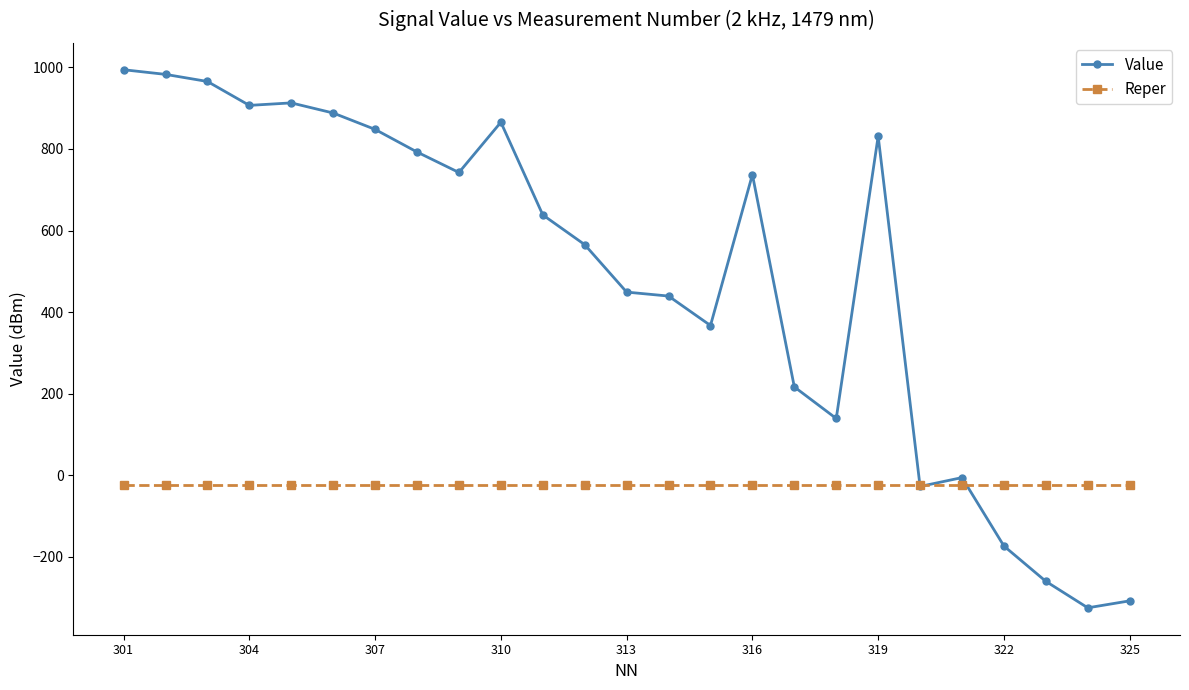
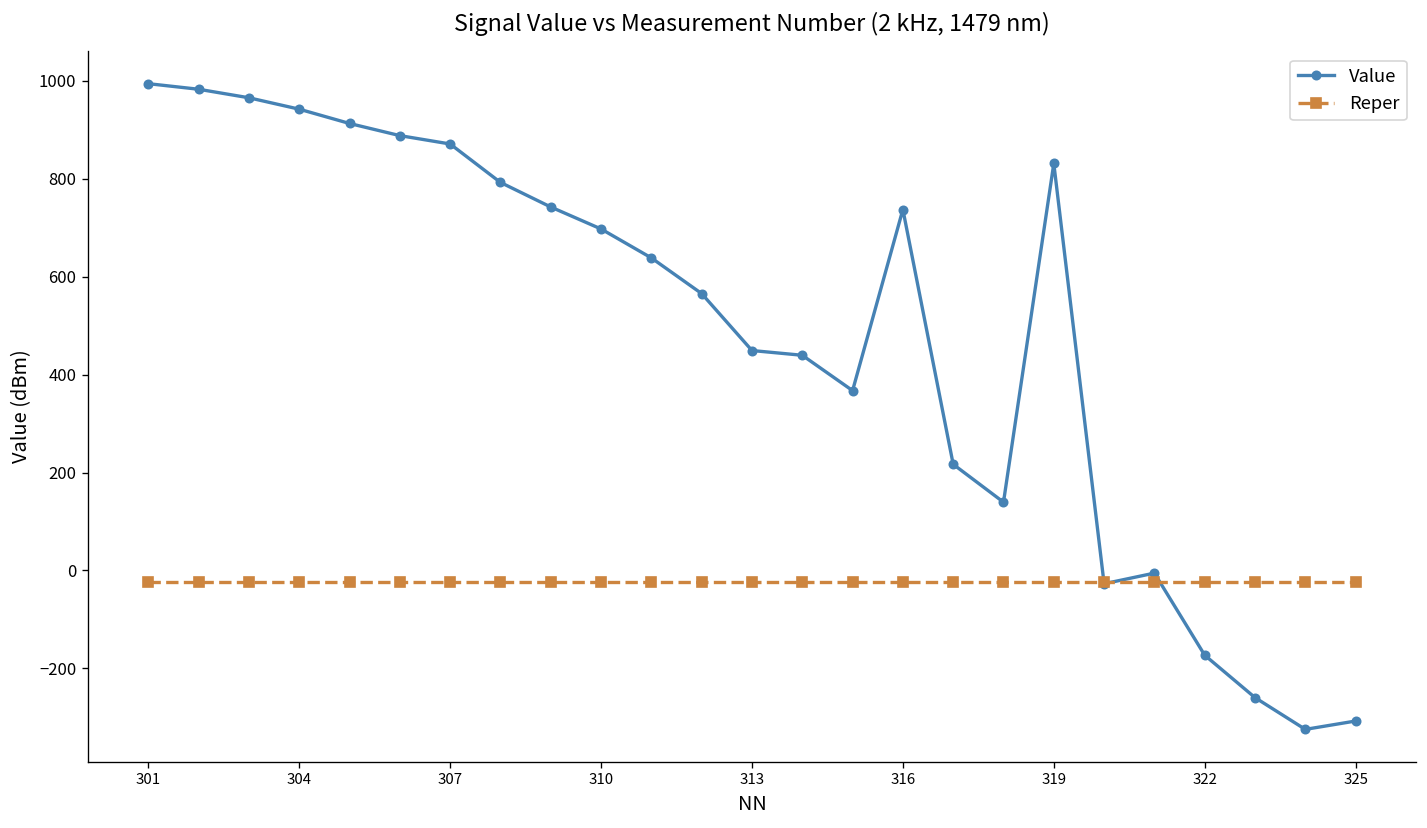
Value, 304: 910 -> 940
Value, 307: 850 -> 870
Value, 310: 870 -> 700
